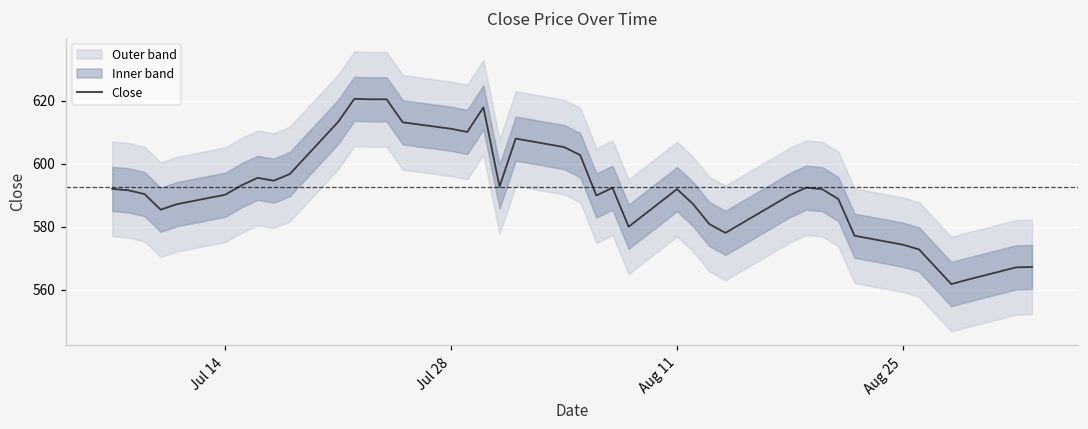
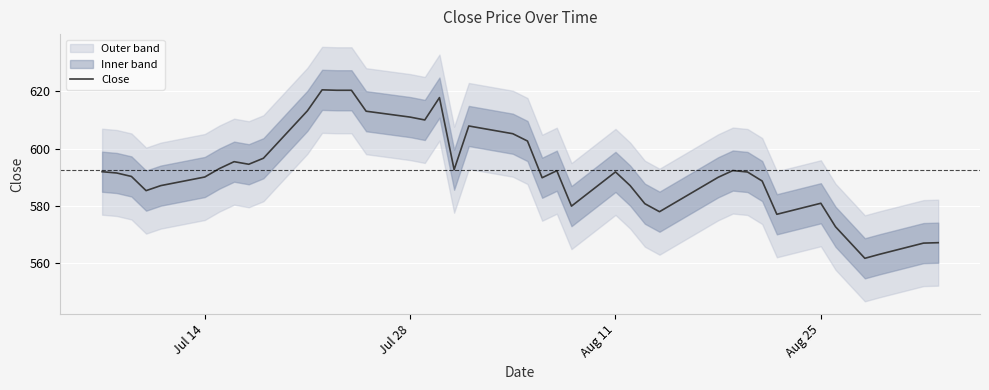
Close, Aug 25: 574 -> 581
